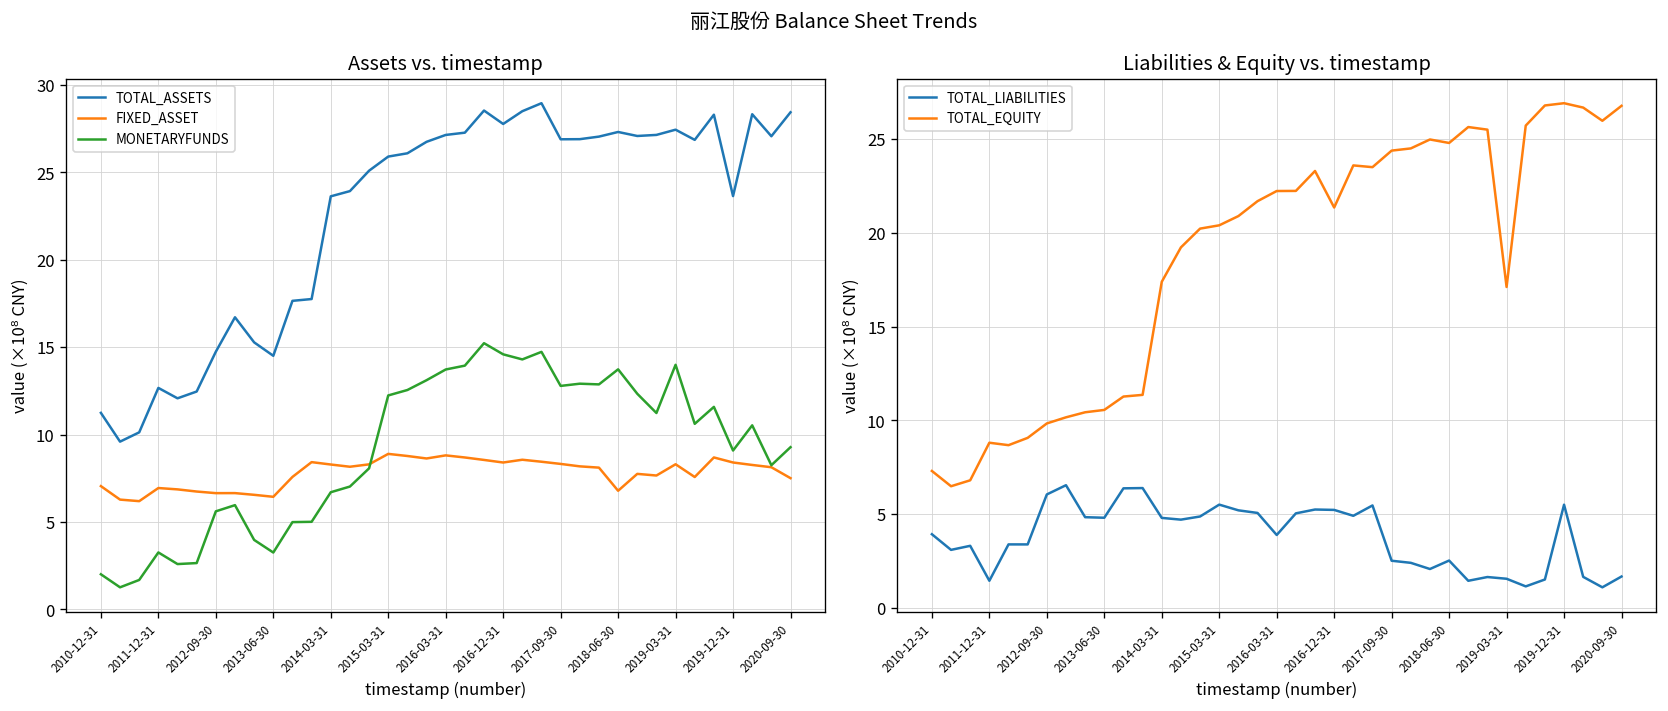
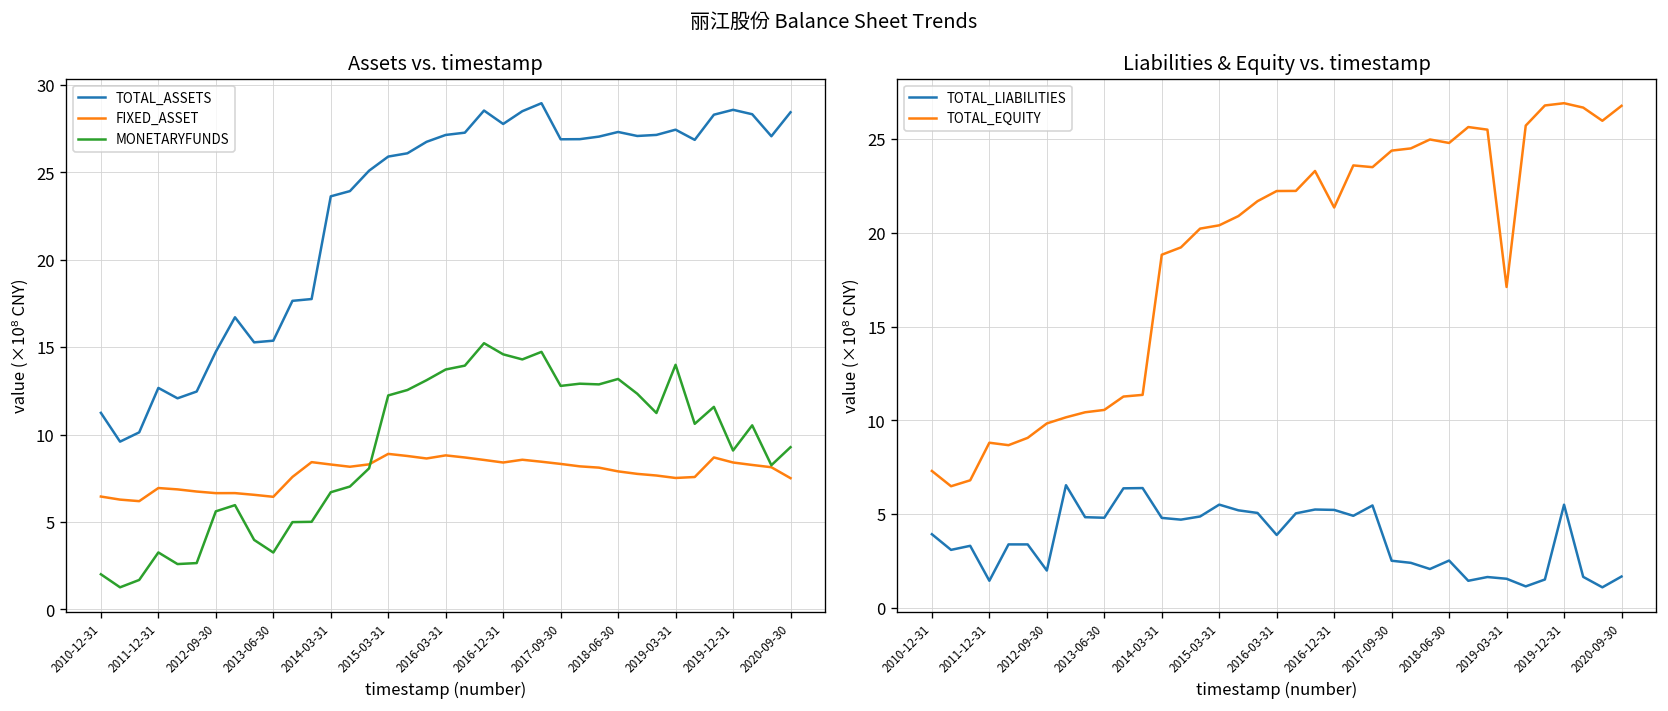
Assets vs. timestamp, FIXED_ASSET, 2010-12-31: 7.1 -> 6.5
Assets vs. timestamp, TOTAL_ASSETS, 2013-06-30: 14.5 -> 15.4
Assets vs. timestamp, FIXED_ASSET, 2018-06-30: 6.8 -> 7.9
Assets vs. timestamp, MONETARYFUNDS, 2018-06-30: 13.7 -> 13.2
Assets vs. timestamp, FIXED_ASSET, 2019-03-31: 8.3 -> 7.5
Assets vs. timestamp, TOTAL_ASSETS, 2019-12-31: 23.7 -> 28.6
Liabilities & Equity vs. timestamp, TOTAL_LIABILITIES, 2012-09-30: 6.1 -> 2.0
Liabilities & Equity vs. timestamp, TOTAL_EQUITY, 2014-03-31: 17.4 -> 18.8
